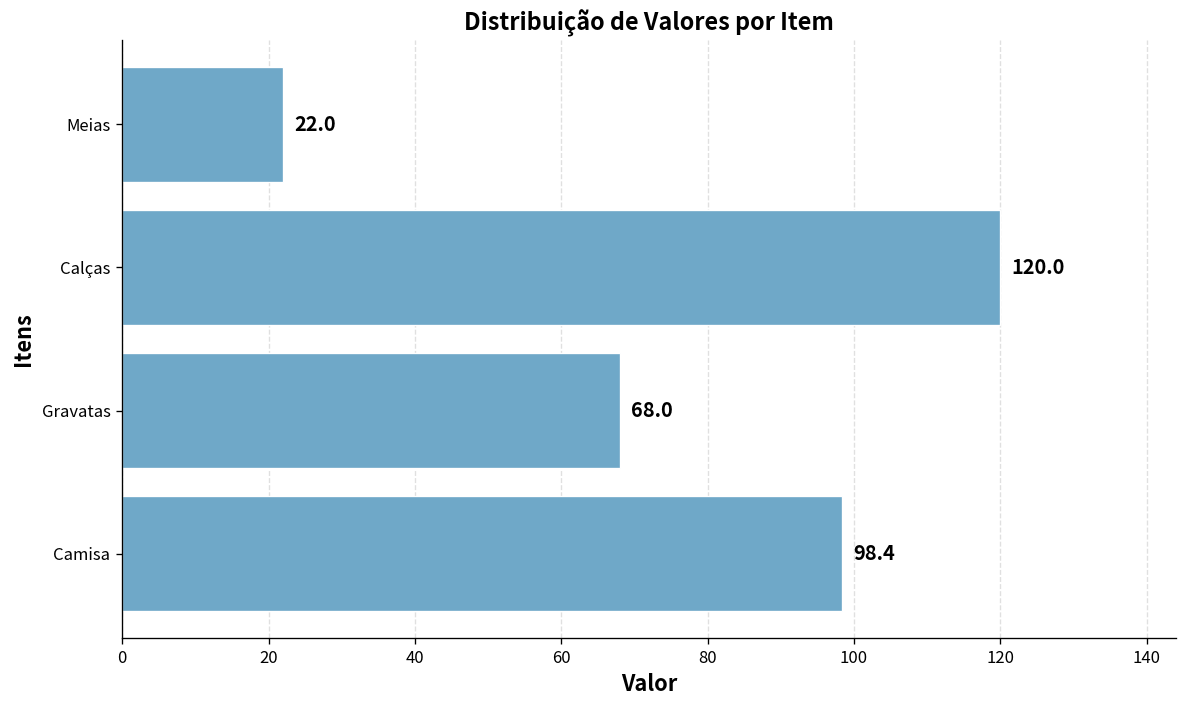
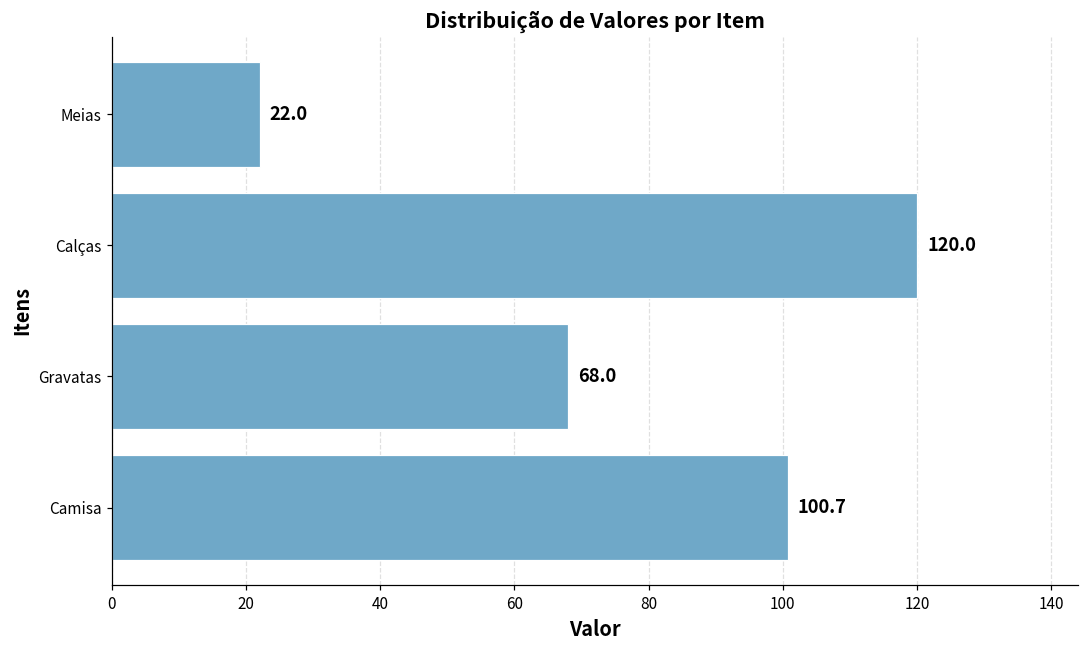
Camisa: 98.4 -> 100.7
